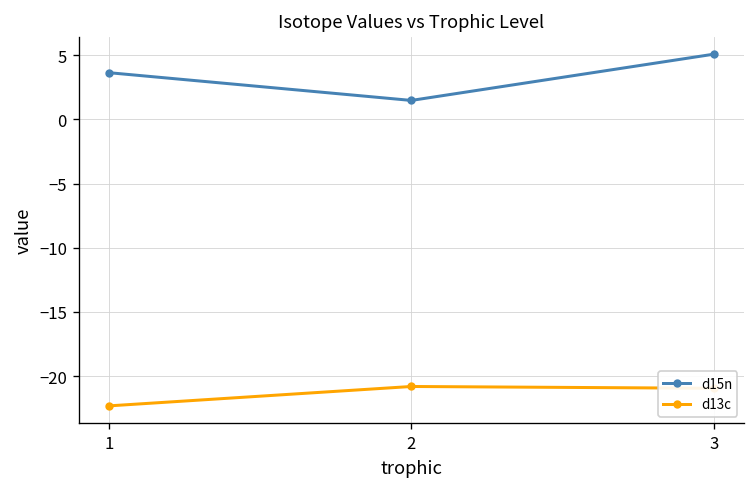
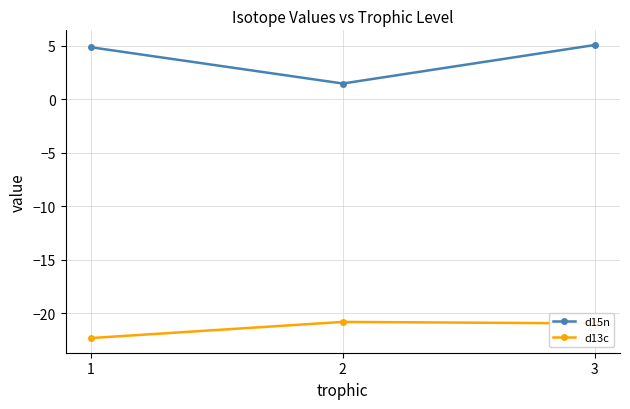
d15n, 1: 3.6 -> 4.9
